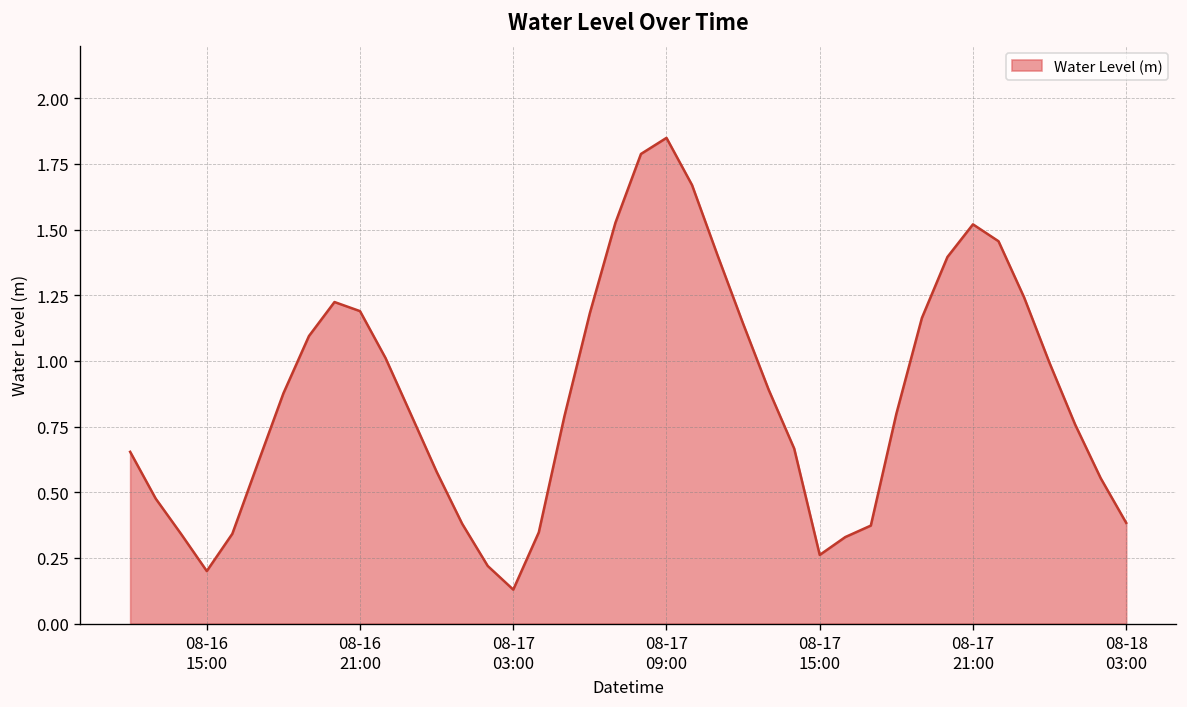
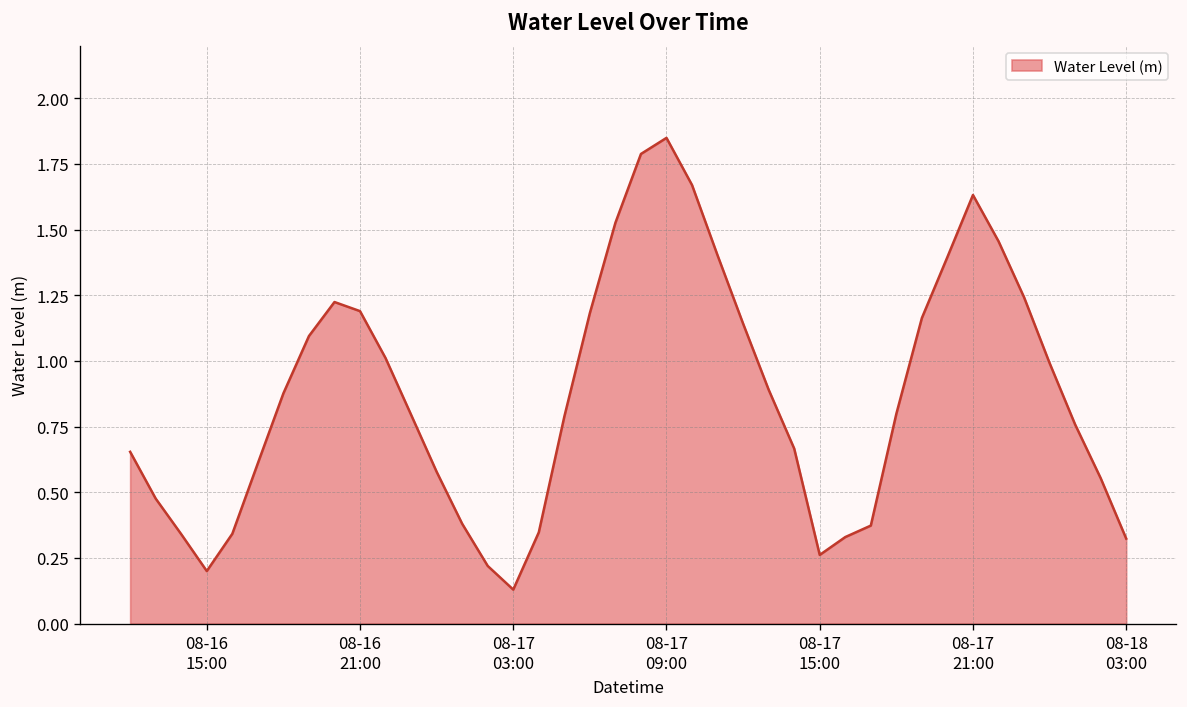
08-17 21:00: 1.52 -> 1.63
08-18 03:00: 0.38 -> 0.32
